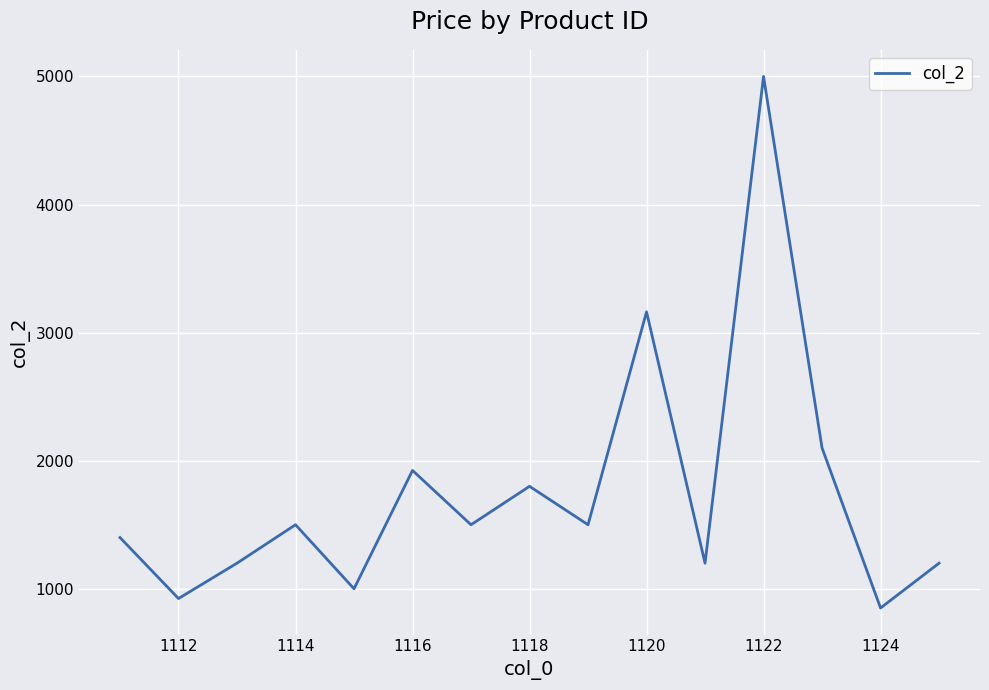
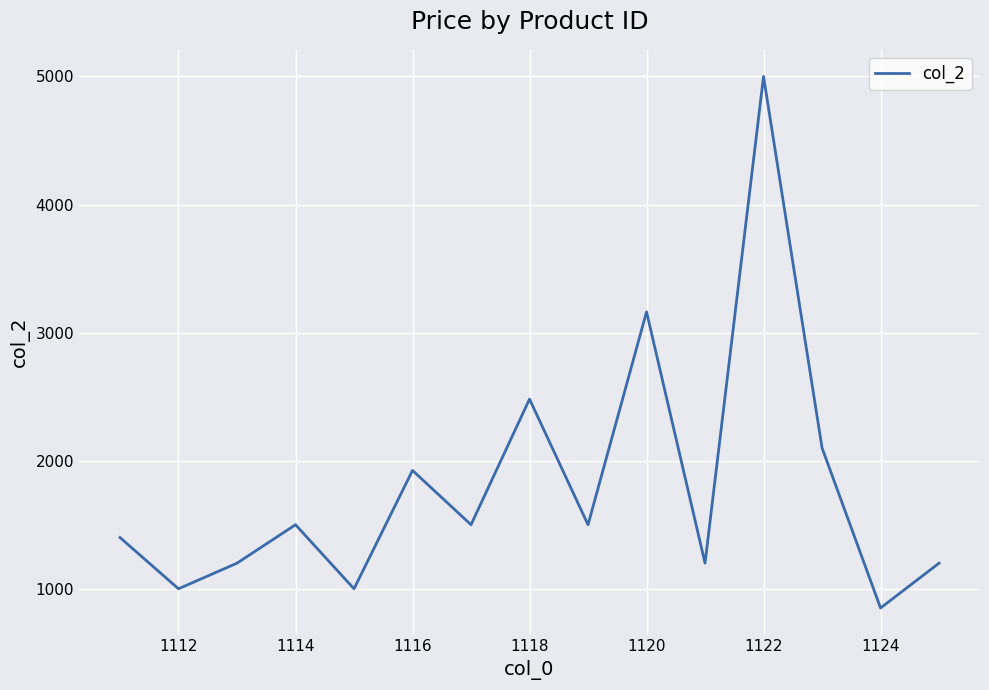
1112: 920 -> 1000
1118: 1800 -> 2480
